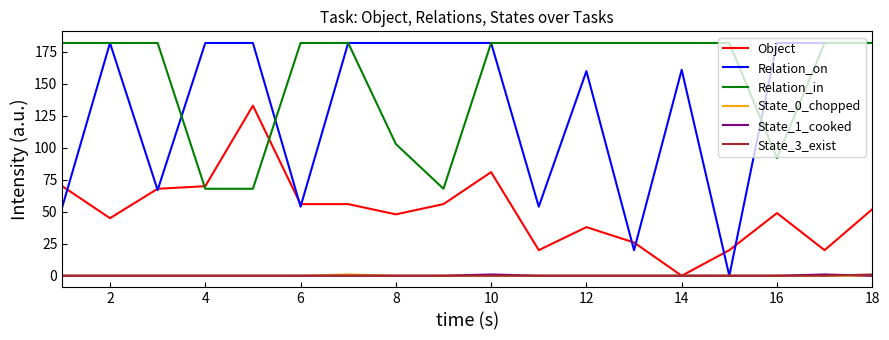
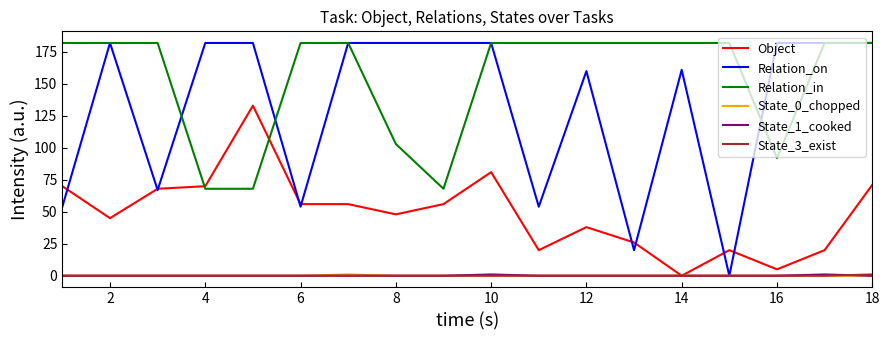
Object, 16: 49 -> 5
Object, 18: 52 -> 71
